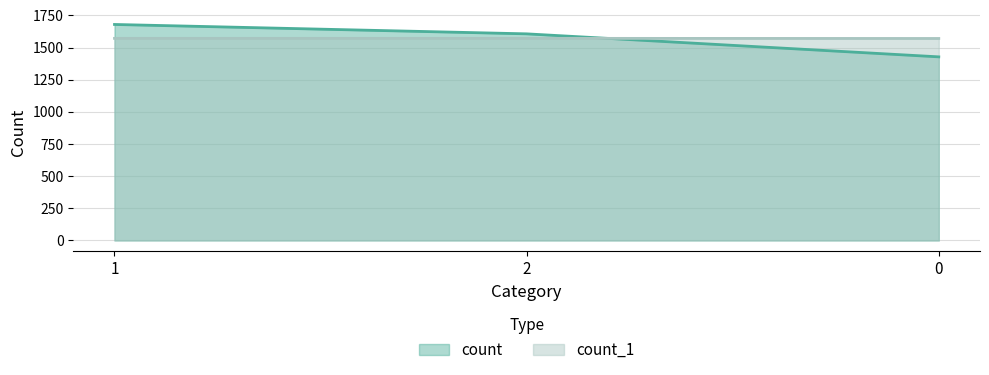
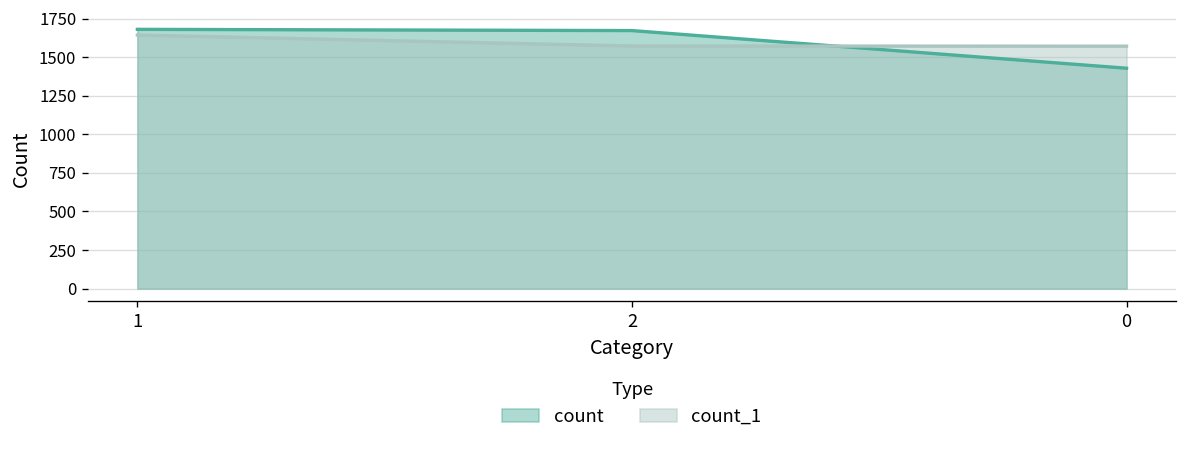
count_1, 1: 1570 -> 1640
count, 2: 1610 -> 1670
